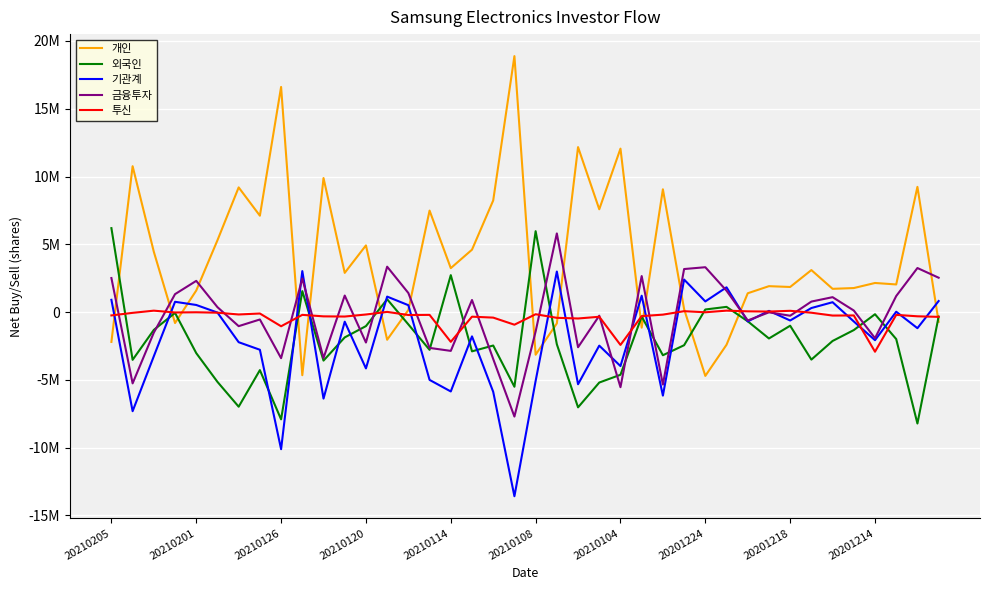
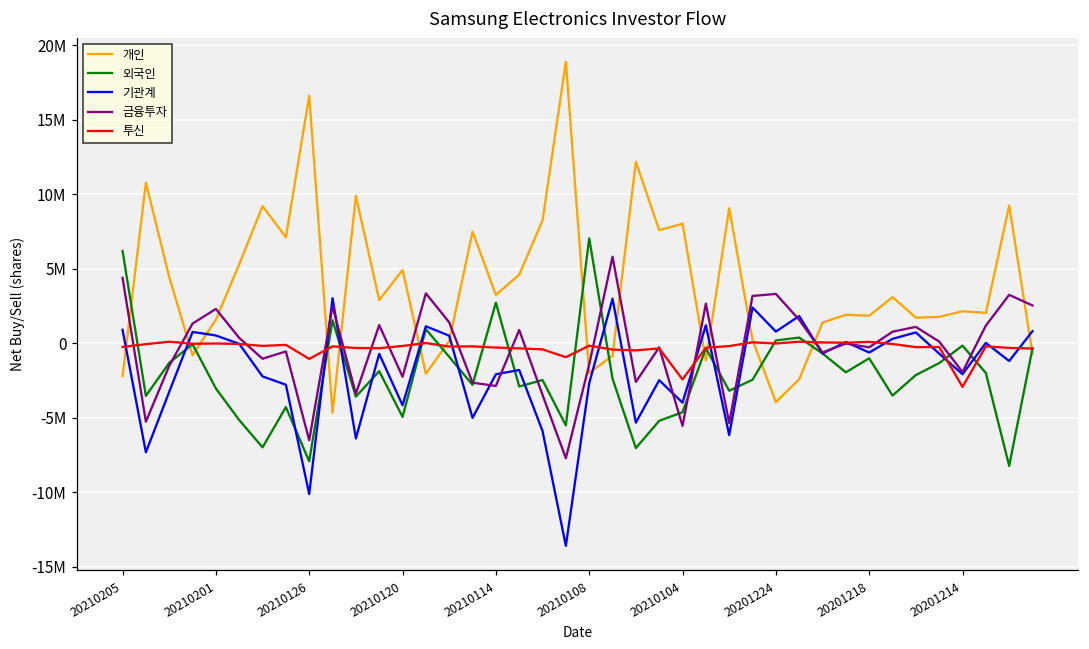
금융투자, 20210205: 2500000 -> 4400000
금융투자, 20210126: -3400000 -> -6500000
외국인, 20210120: -1000000 -> -4900000
기관계, 20210114: -5900000 -> -2100000
투신, 20210114: -2200000 -> -300000
개인, 20210108: -3100000 -> -2000000
외국인, 20210108: 6000000 -> 7000000
기관계, 20210108: -5100000 -> -2700000
개인, 20210104: 12100000 -> 8000000
개인, 20201224: -4700000 -> -4000000
